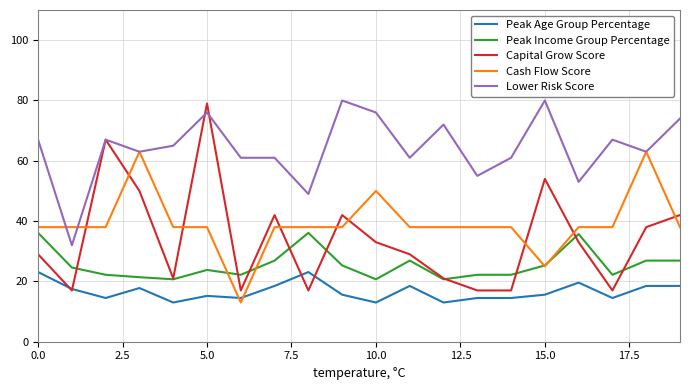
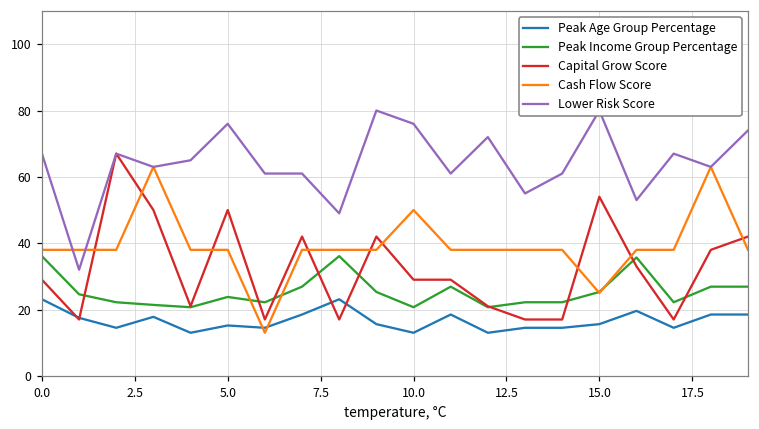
Capital Grow Score, 5.0: 79 -> 50
Capital Grow Score, 10.0: 33 -> 29
